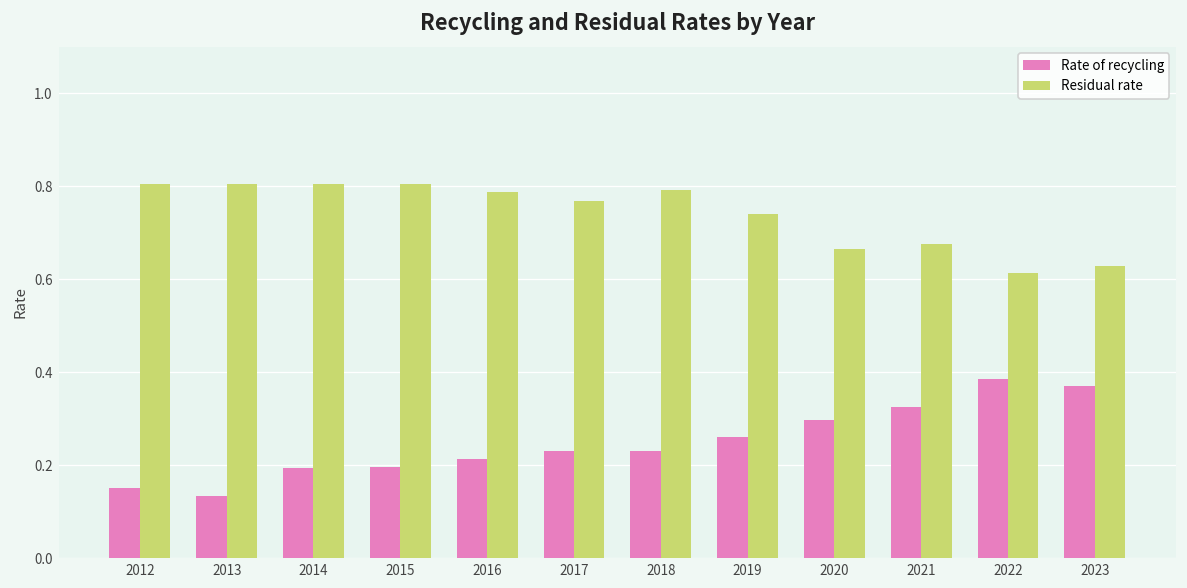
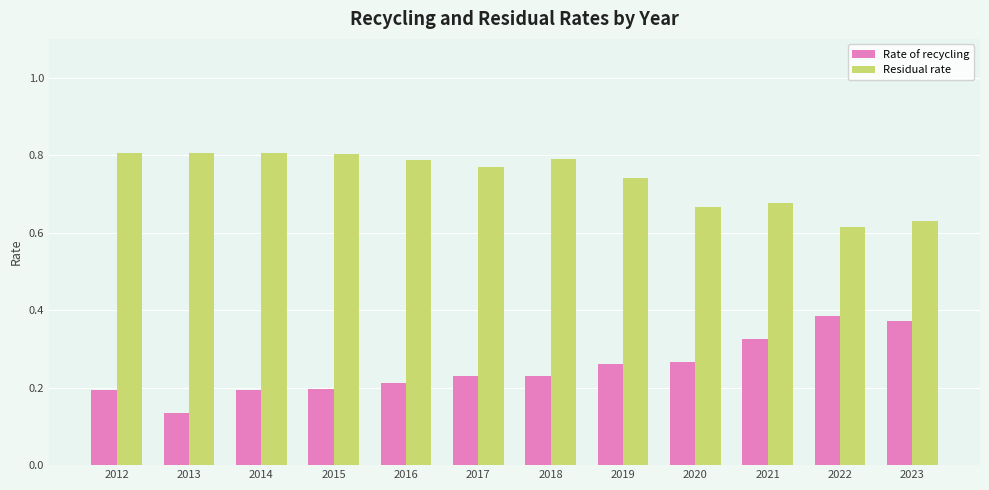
Rate of recycling, 2012: 0.15 -> 0.19
Rate of recycling, 2020: 0.30 -> 0.27
